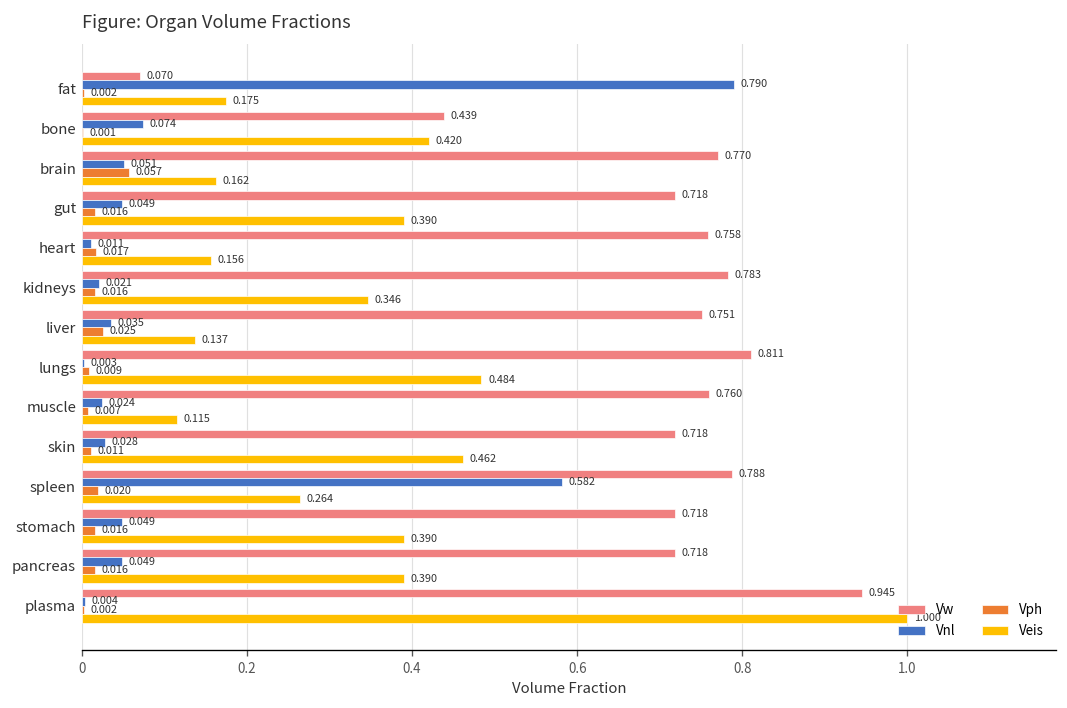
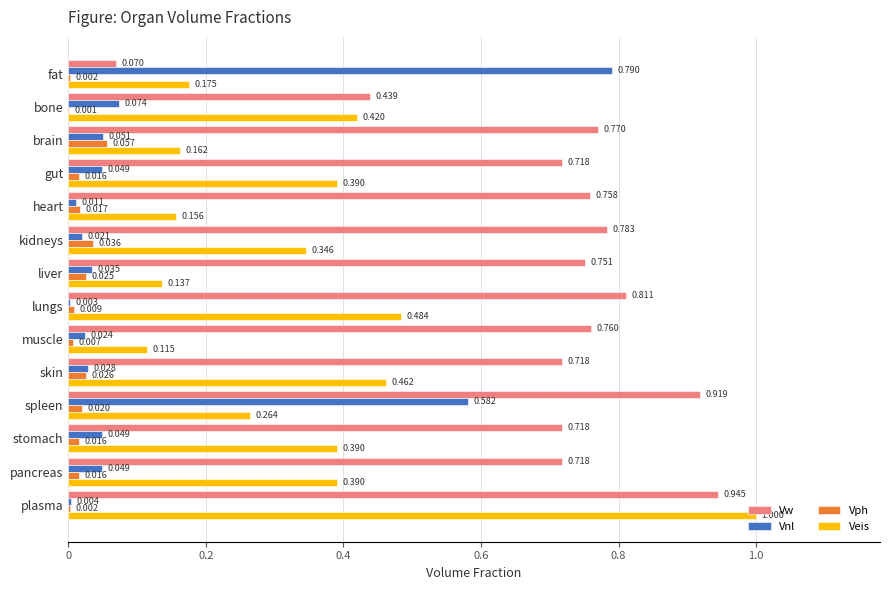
Vph, kidneys: 0.016 -> 0.036
Vph, skin: 0.011 -> 0.026
Vw, spleen: 0.788 -> 0.919
